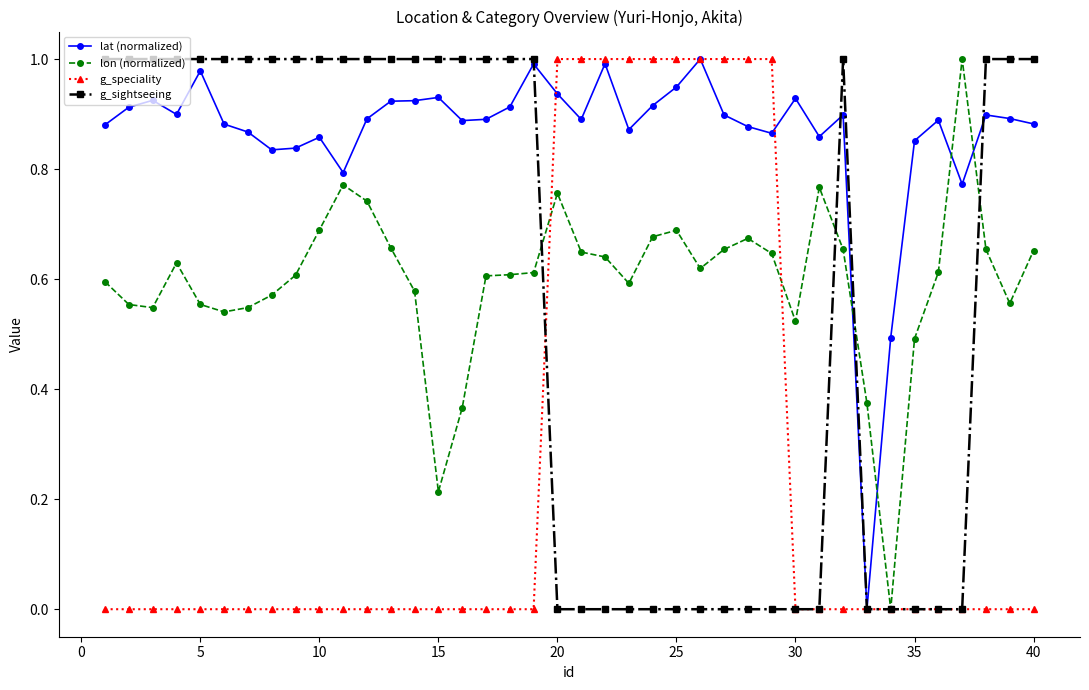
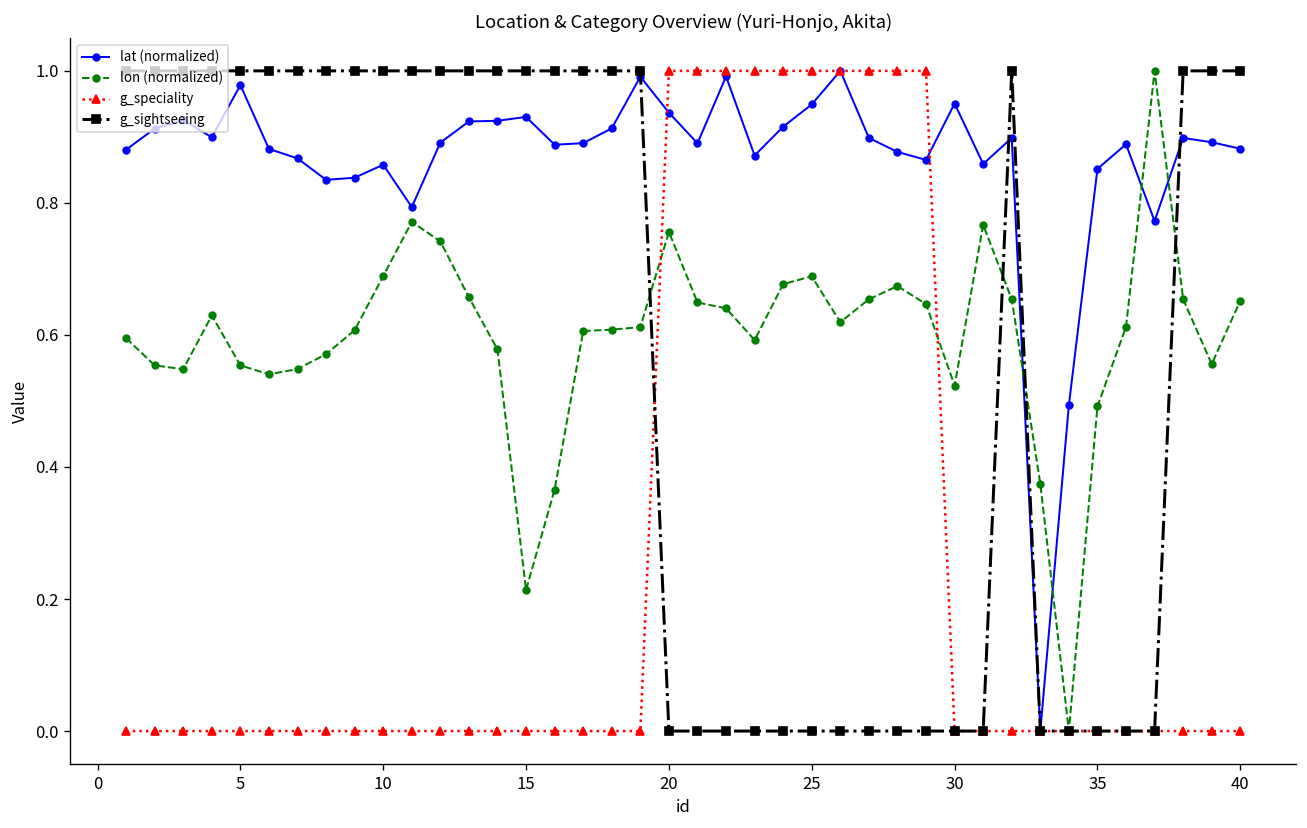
lat (normalized), 30: 0.93 -> 0.95
